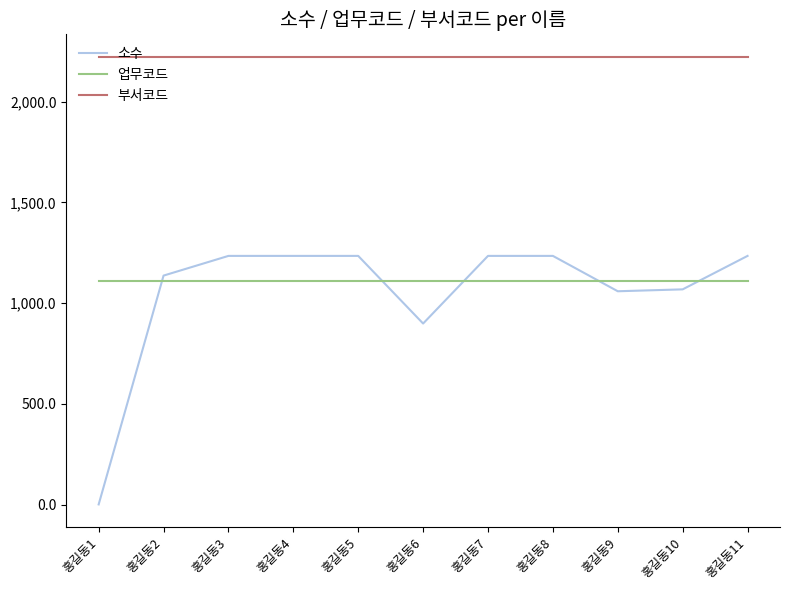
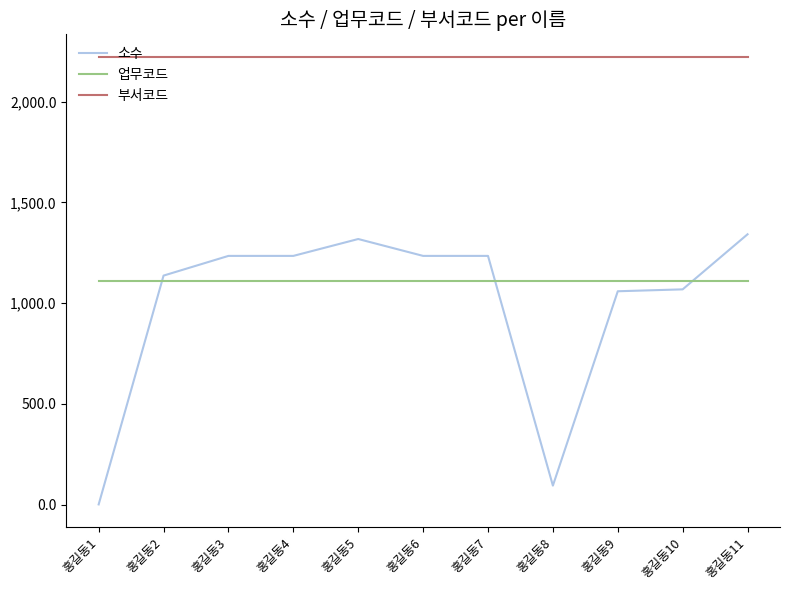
소수, 홍길동5: 1,230 -> 1,320
소수, 홍길동6: 900 -> 1,230
소수, 홍길동8: 1,230 -> 90
소수, 홍길동11: 1,230 -> 1,340
